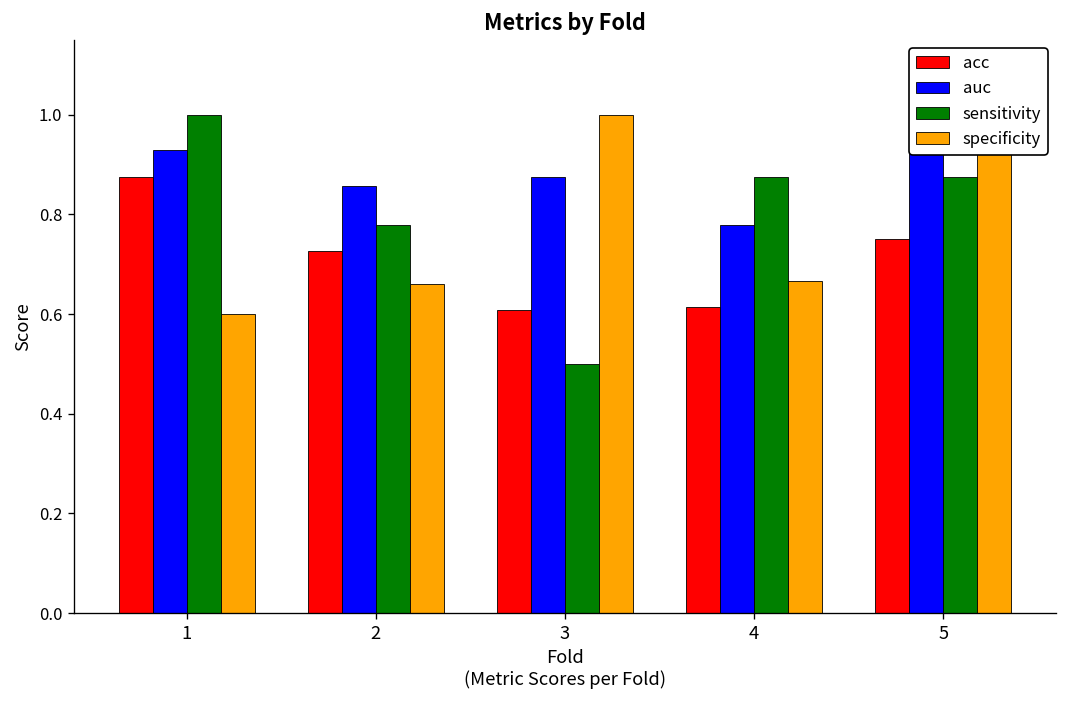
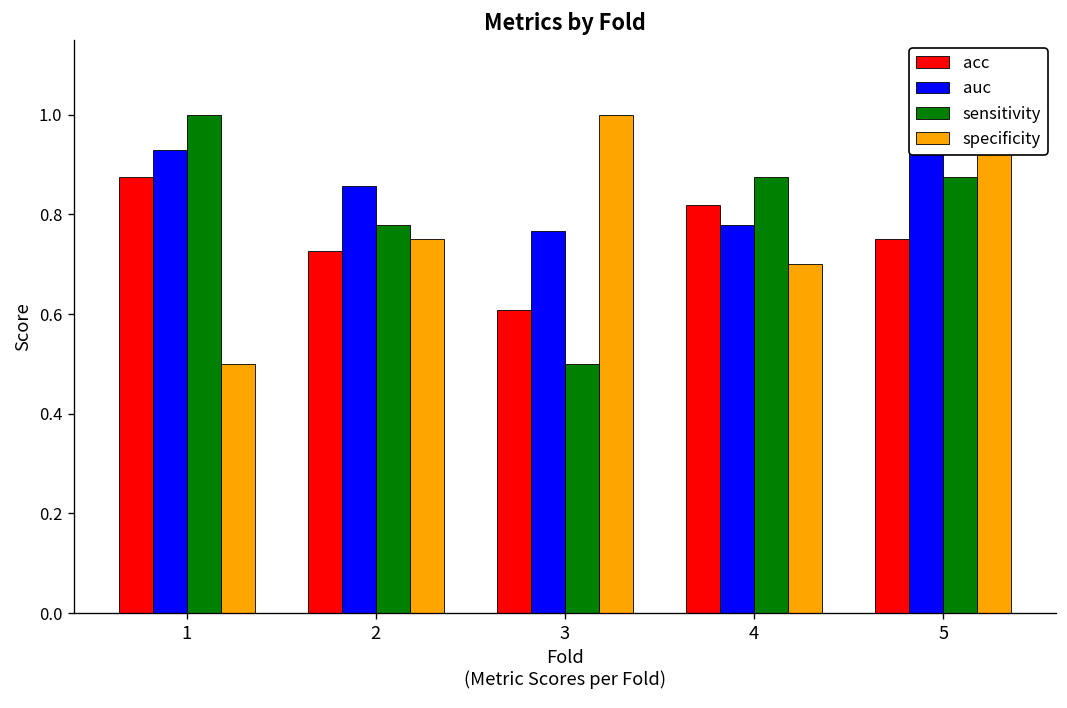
specificity, 1: 0.6 -> 0.5
specificity, 2: 0.66 -> 0.75
auc, 3: 0.88 -> 0.77
acc, 4: 0.61 -> 0.82
specificity, 4: 0.67 -> 0.70
